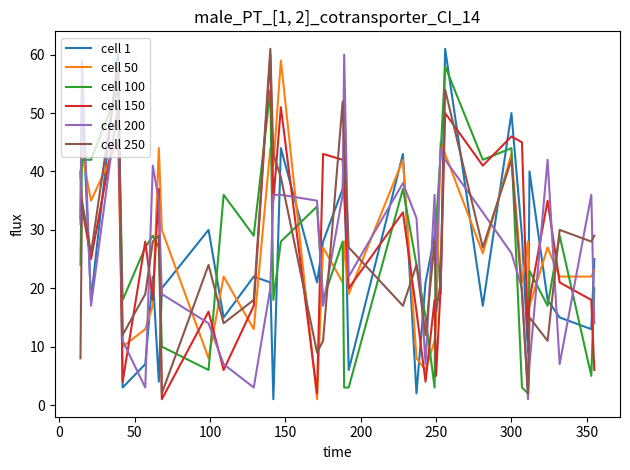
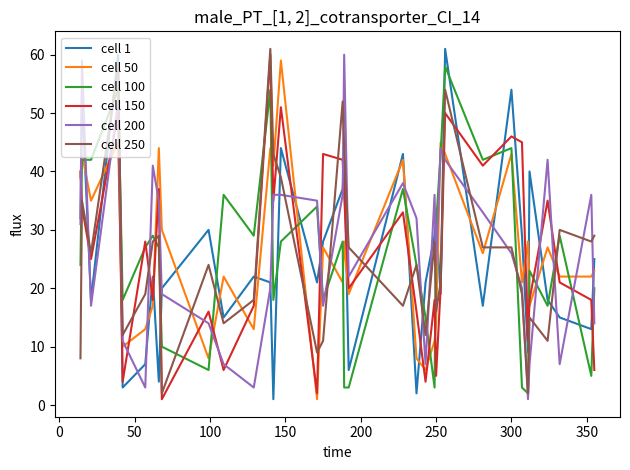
cell 1, 300: 50 -> 54
cell 250, 300: 42 -> 27
